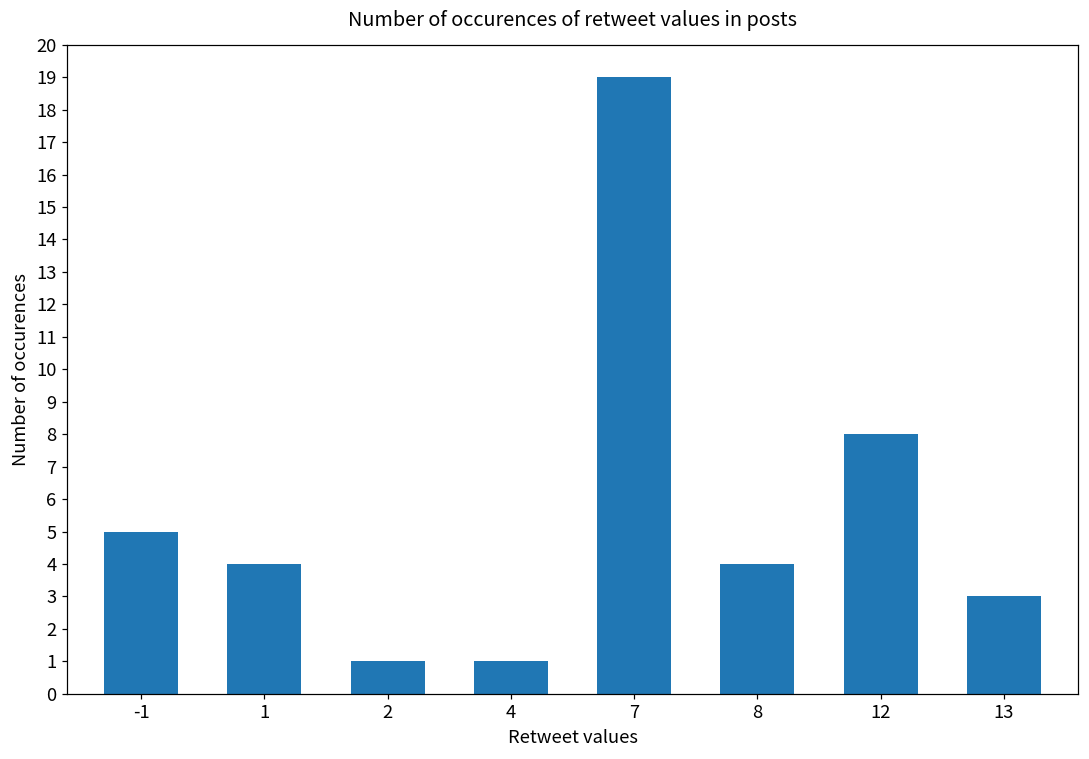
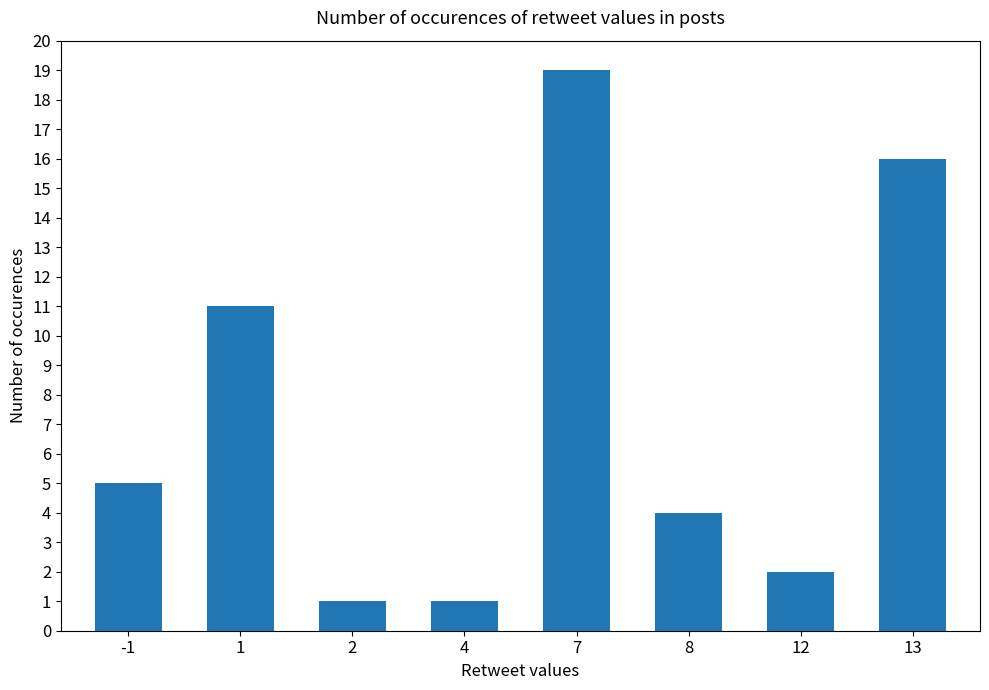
1: 4 -> 11
12: 8 -> 2
13: 3 -> 16
